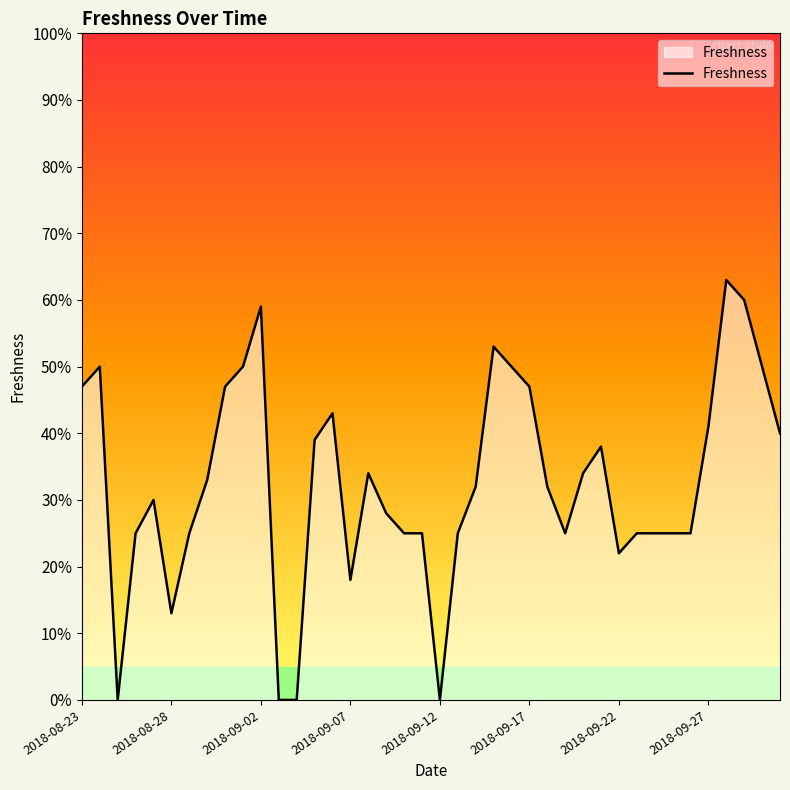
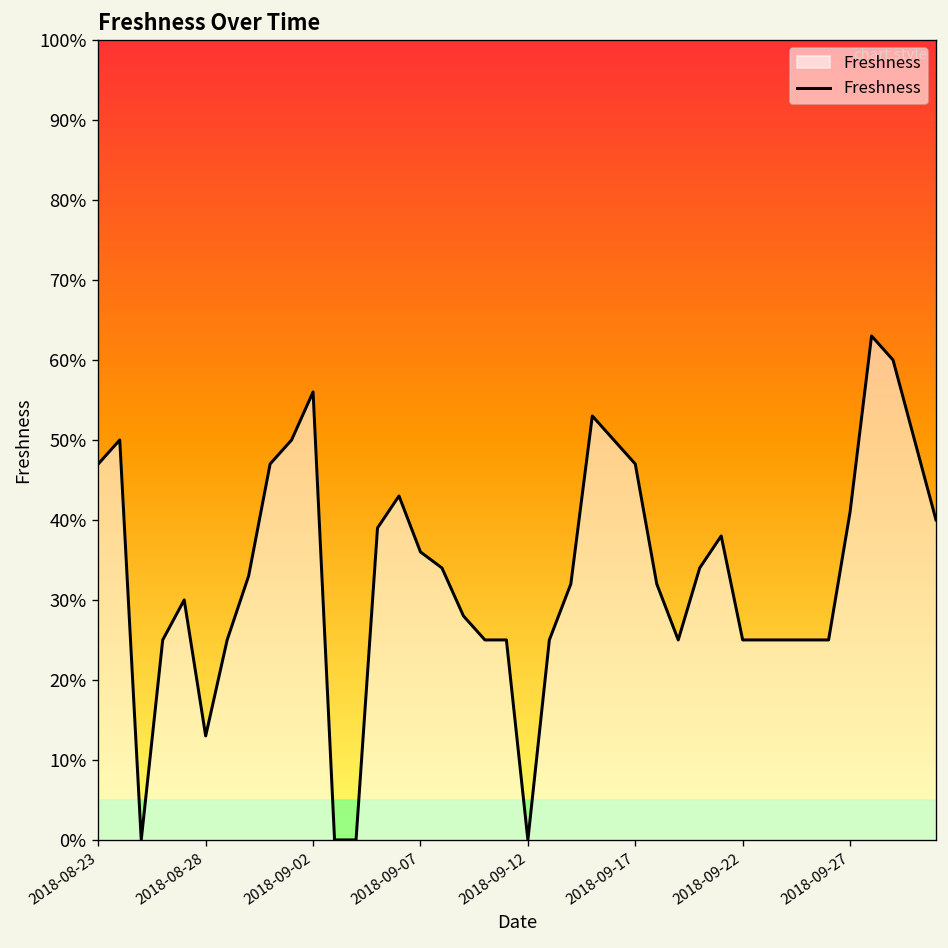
2018-09-02: 59% -> 56%
2018-09-07: 18% -> 36%
2018-09-22: 22% -> 25%
